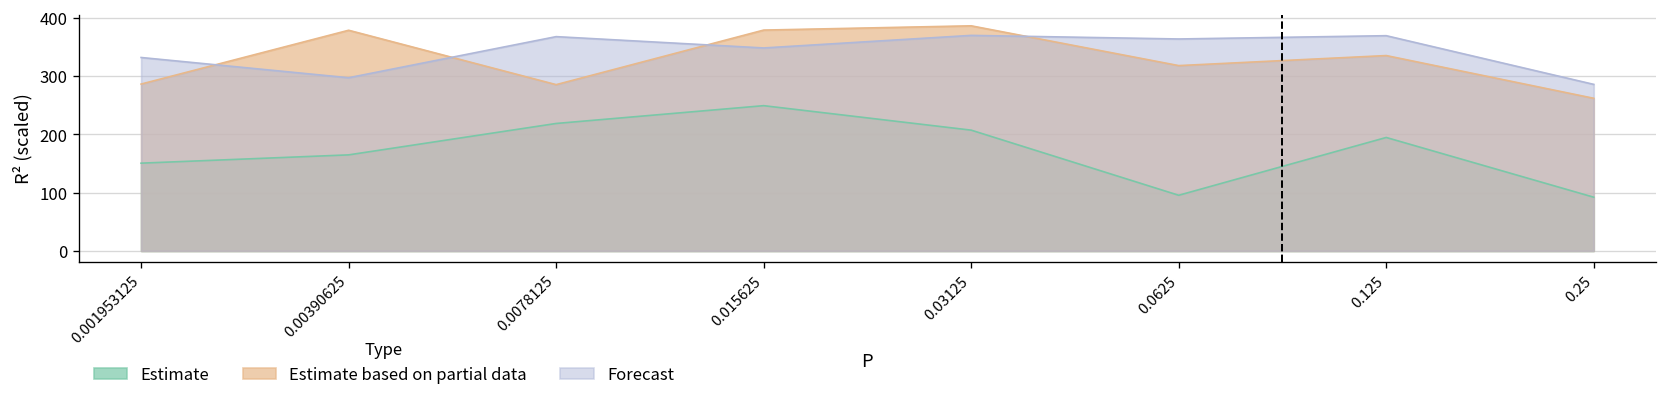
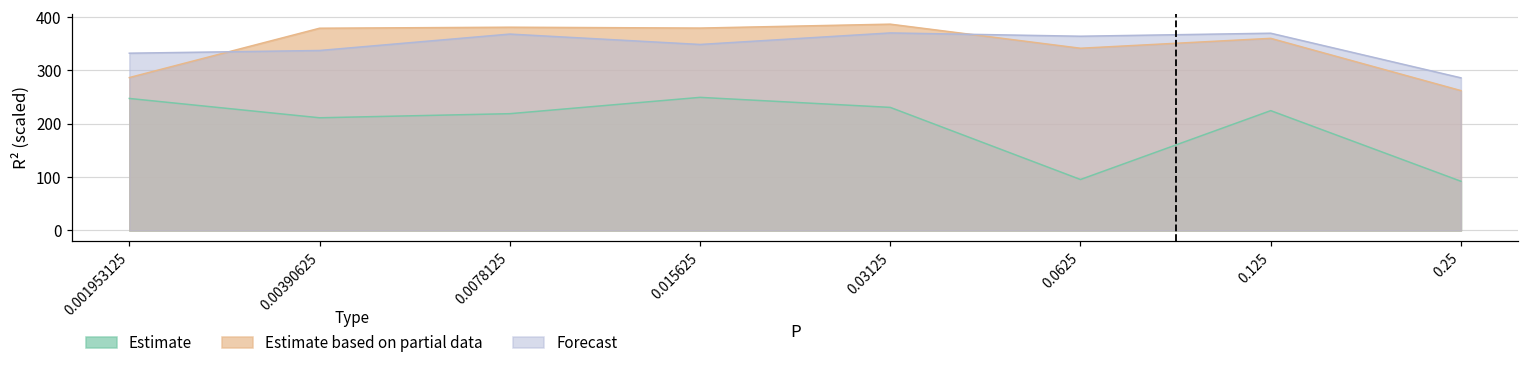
Estimate, 0.001953125: 150 -> 250
Estimate, 0.00390625: 160 -> 210
Forecast, 0.00390625: 300 -> 340
Estimate based on partial data, 0.0078125: 290 -> 380
Estimate, 0.03125: 210 -> 230
Estimate based on partial data, 0.0625: 320 -> 340
Estimate, 0.125: 190 -> 220
Estimate based on partial data, 0.125: 340 -> 360
